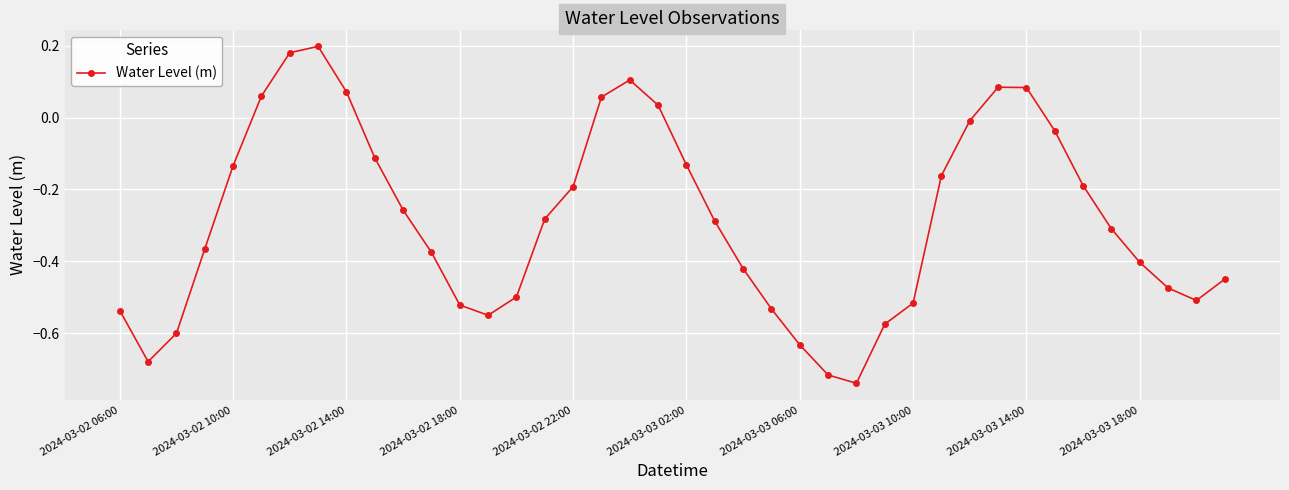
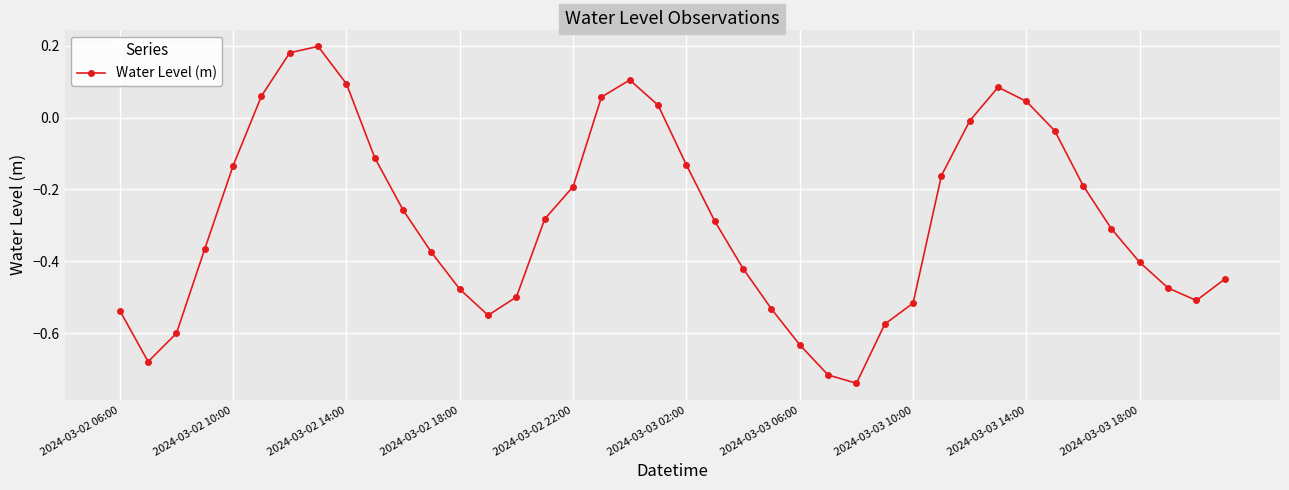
2024-03-02 14:00: 0.07 -> 0.09
2024-03-02 18:00: -0.52 -> -0.48
2024-03-03 14:00: 0.08 -> 0.05
